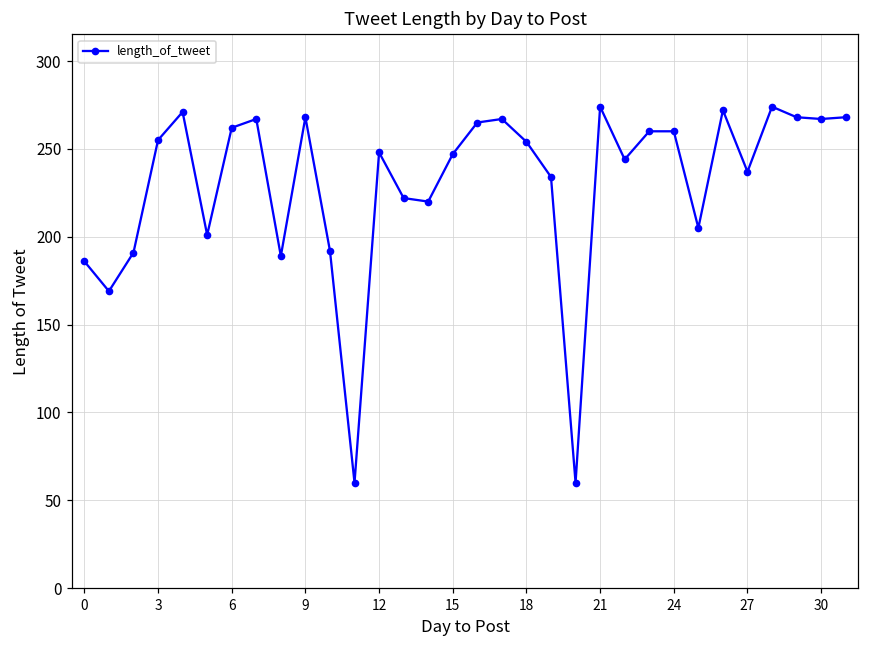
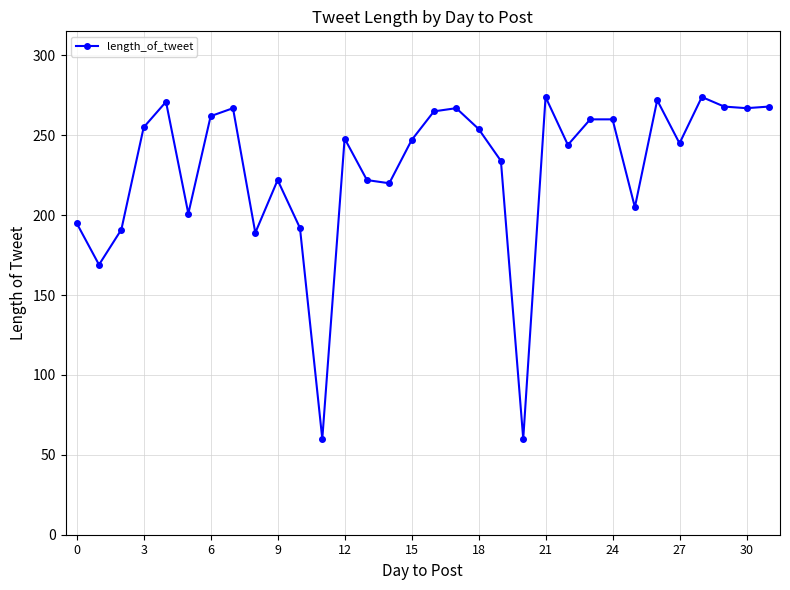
0: 186 -> 195
9: 268 -> 222
27: 237 -> 245
